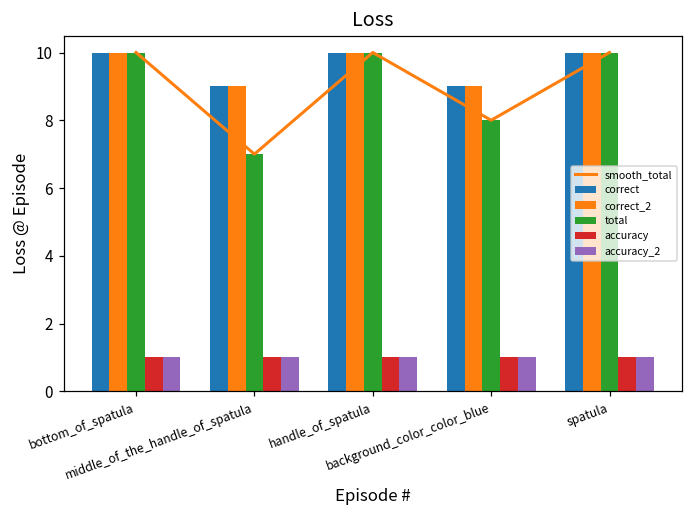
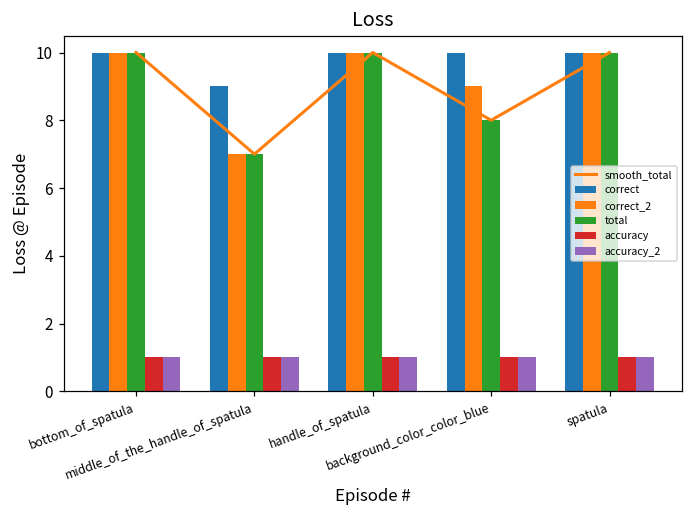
correct_2, middle_of_the_handle_of_spatula: 9 -> 7
correct, background_color_color_blue: 9 -> 10
